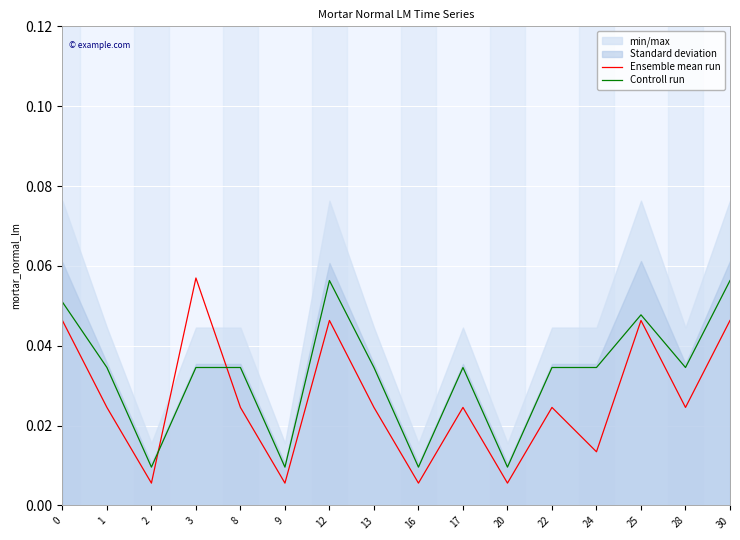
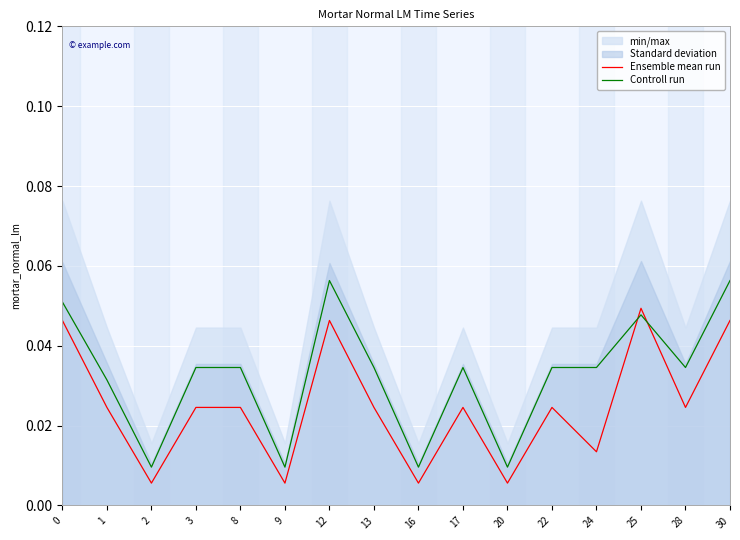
Controll run, 1: 0.035 -> 0.031
Ensemble mean run, 3: 0.057 -> 0.025
Ensemble mean run, 25: 0.046 -> 0.049
